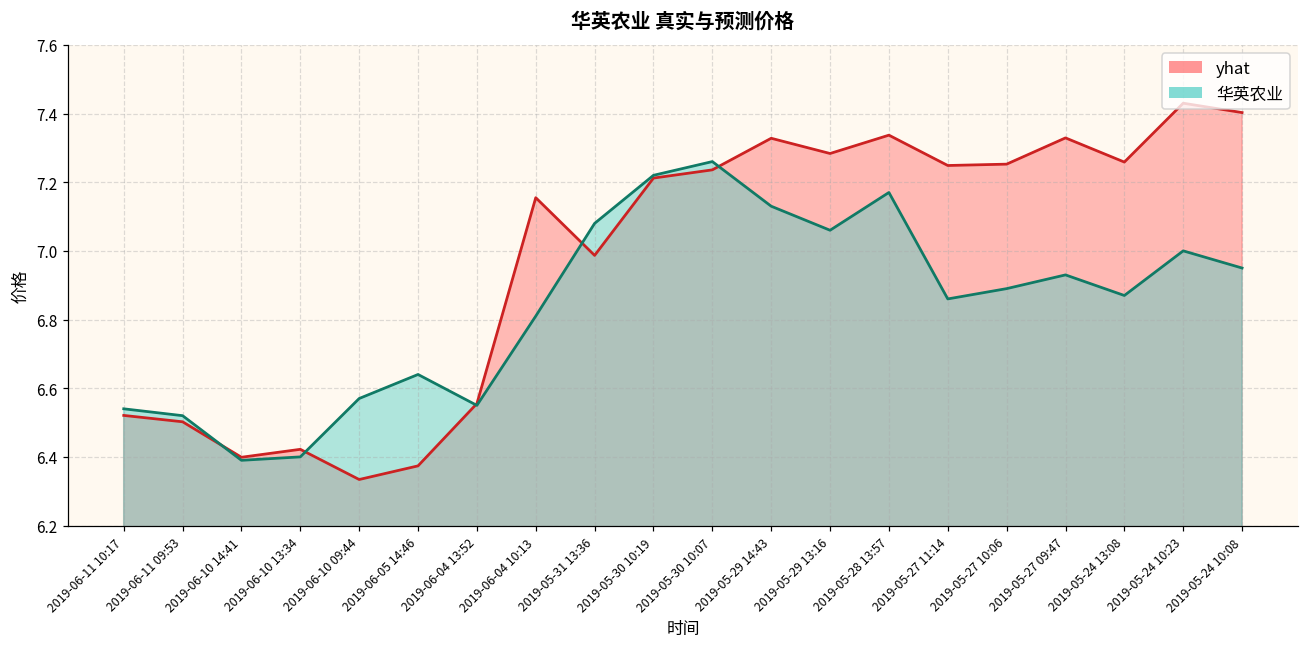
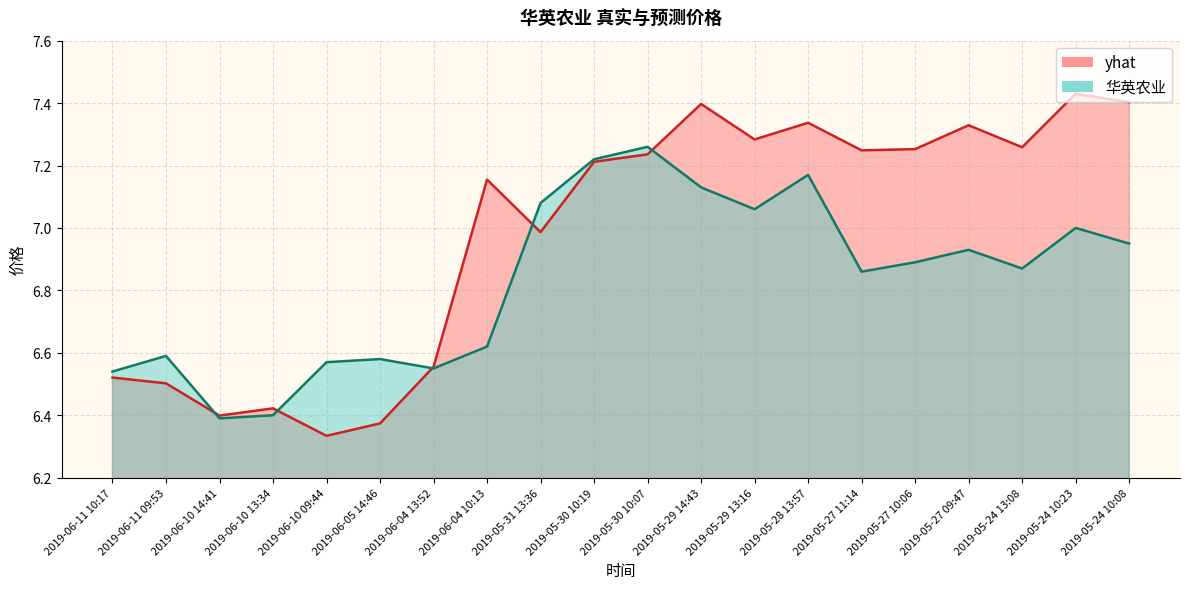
华英农业, 2019-06-11 09:53: 6.52 -> 6.59
华英农业, 2019-06-05 14:46: 6.64 -> 6.58
华英农业, 2019-06-04 10:13: 6.81 -> 6.62
yhat, 2019-05-29 14:43: 7.33 -> 7.40
